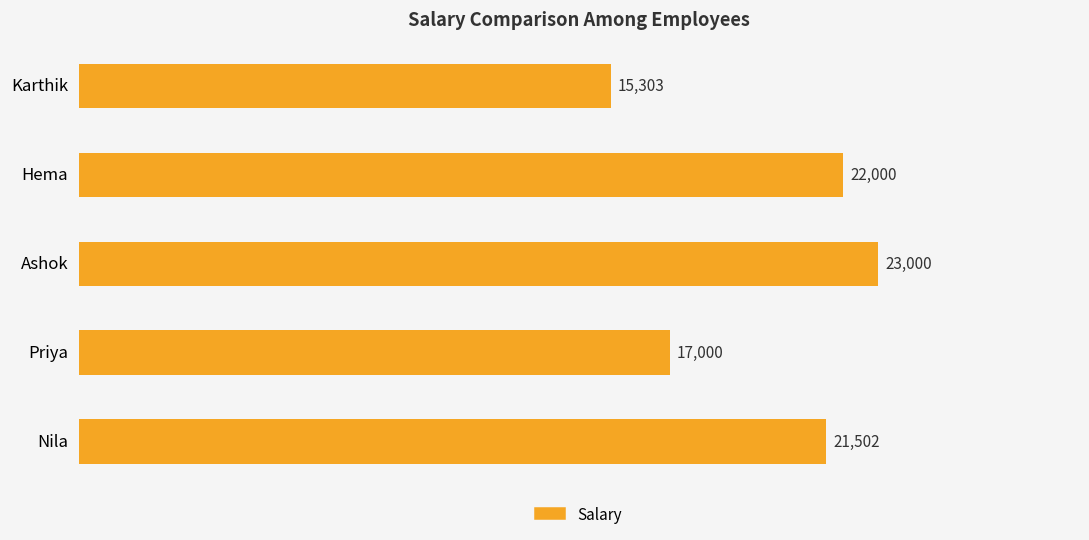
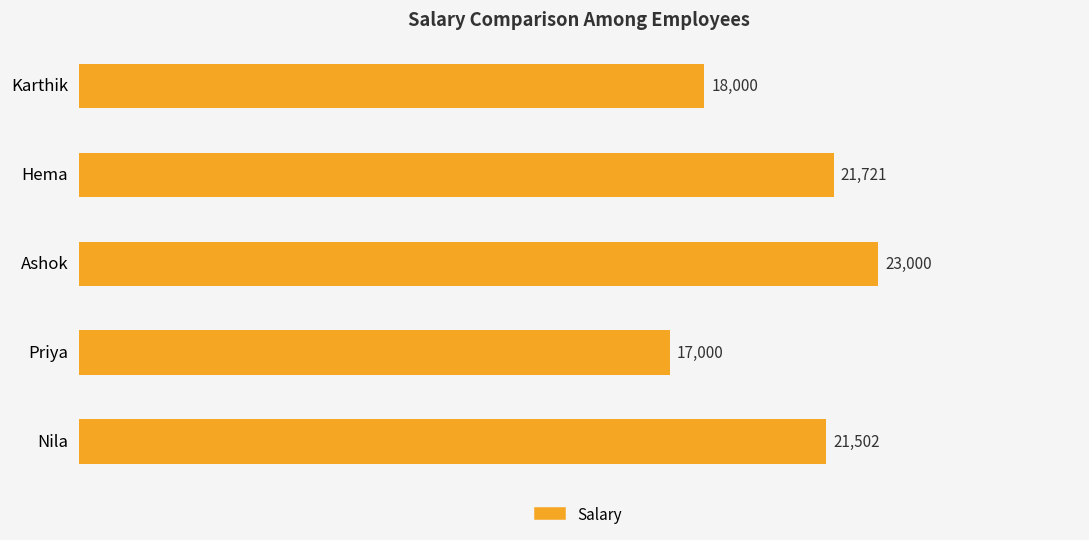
Karthik: 15,303 -> 18,000
Hema: 22,000 -> 21,721
